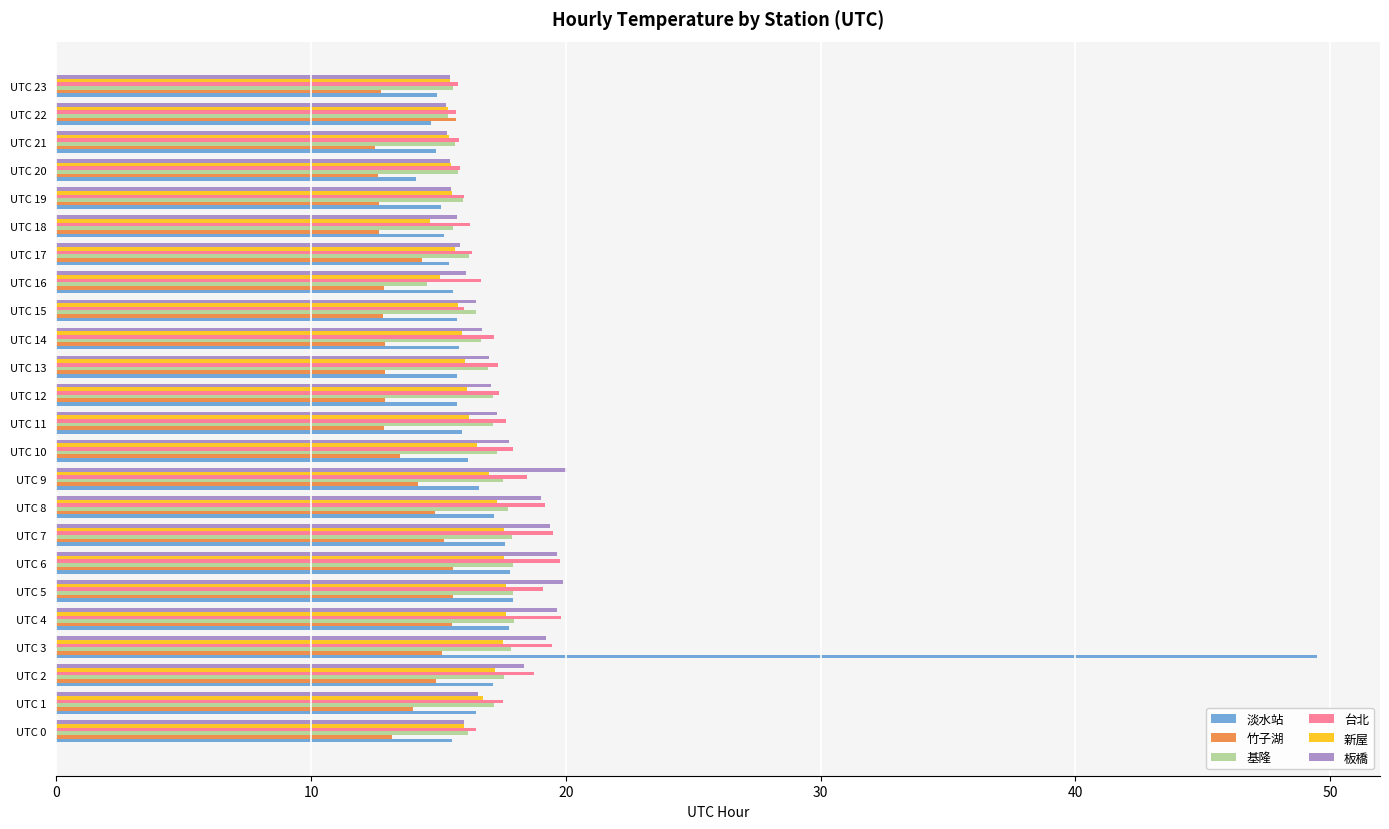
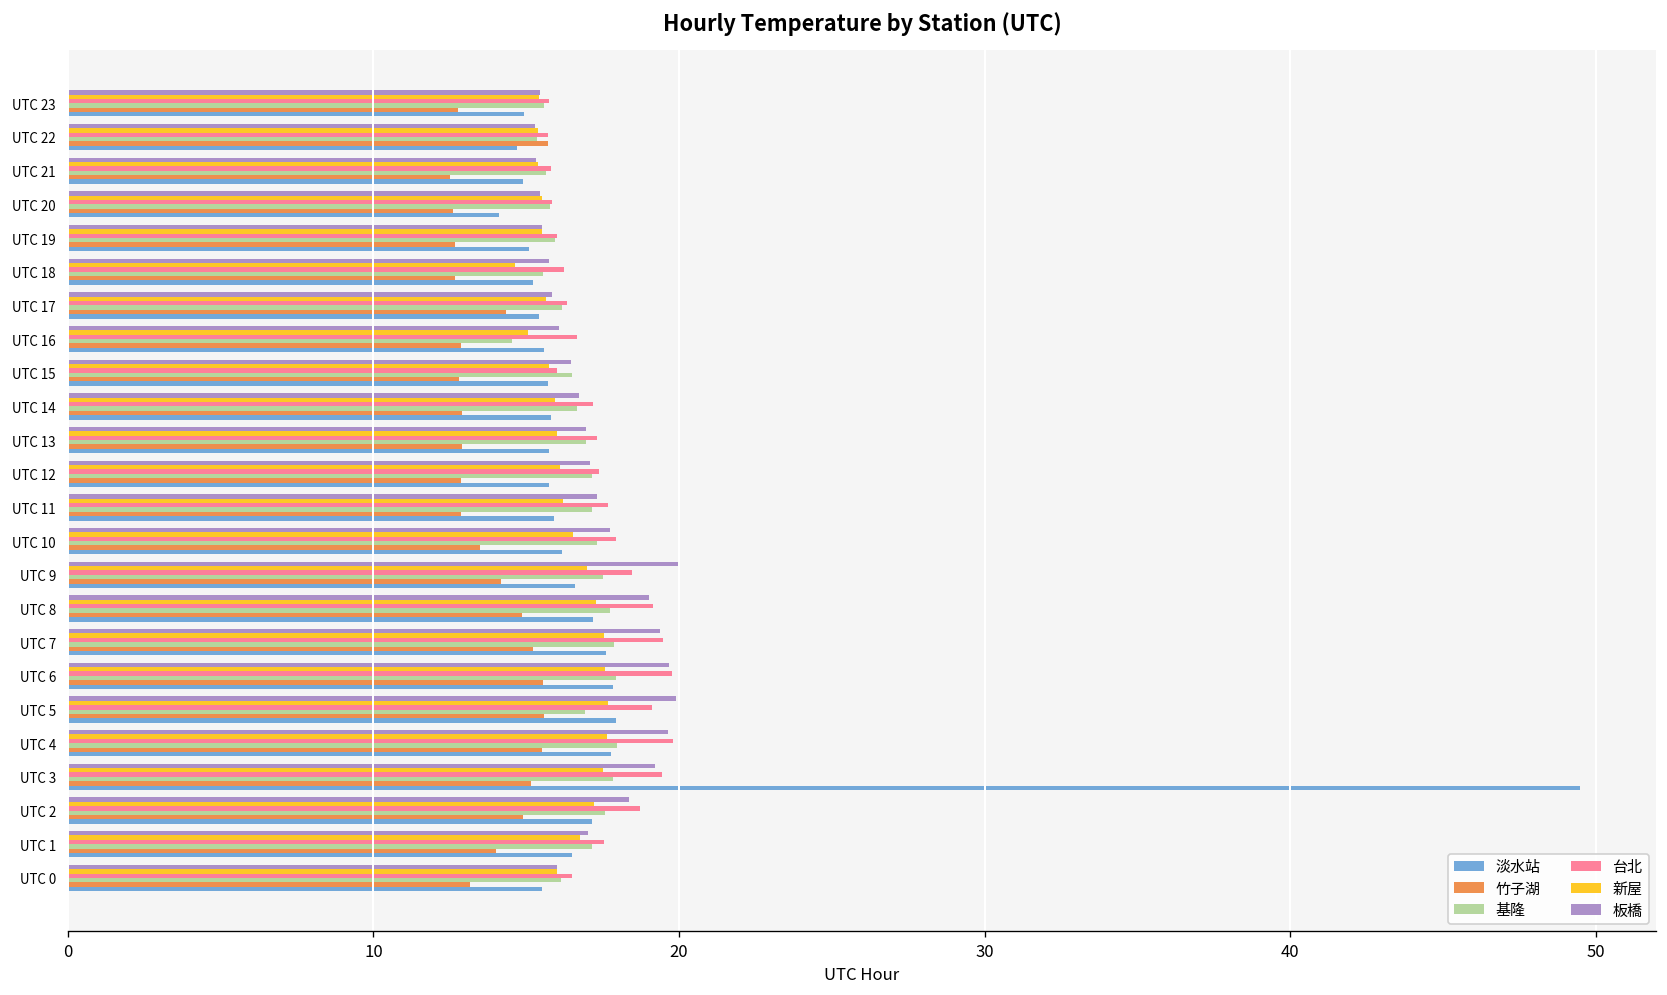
基隆, UTC 5: 17.9 -> 16.9
板橋, UTC 1: 16.5 -> 17.0
